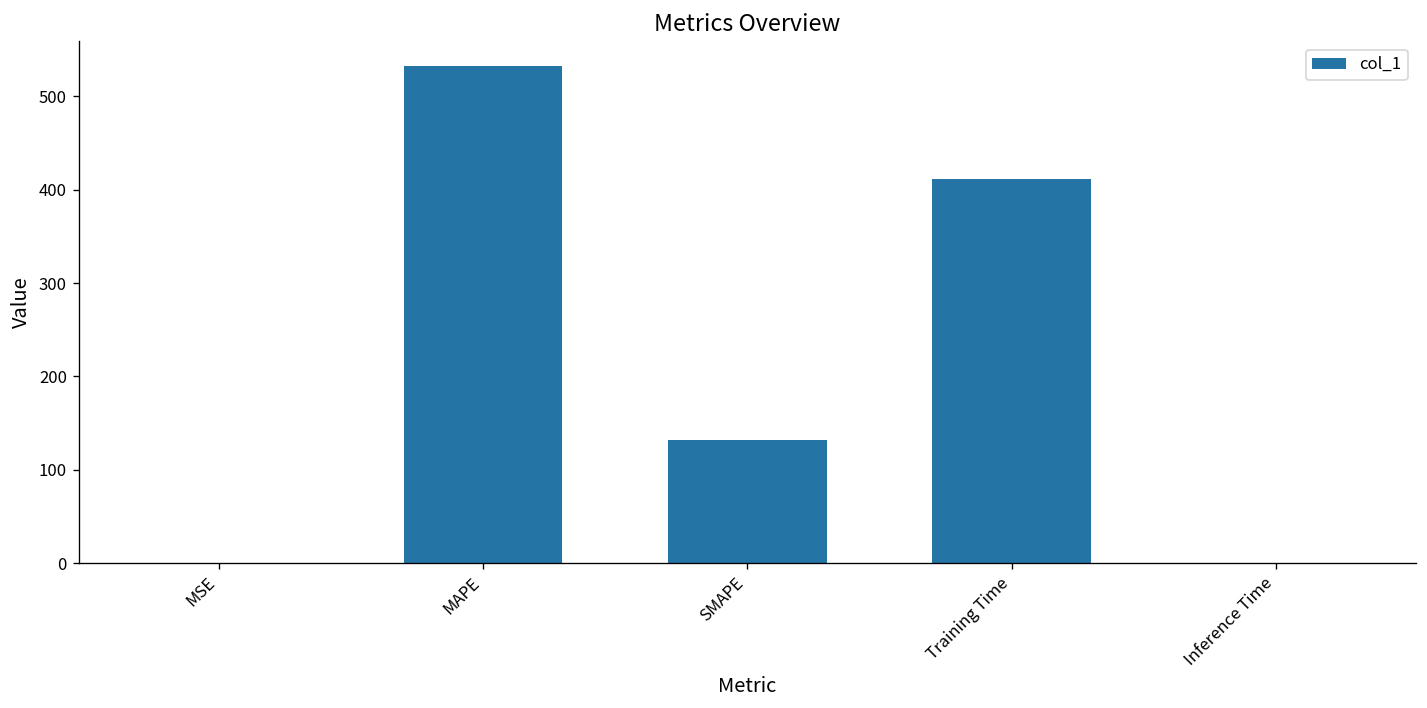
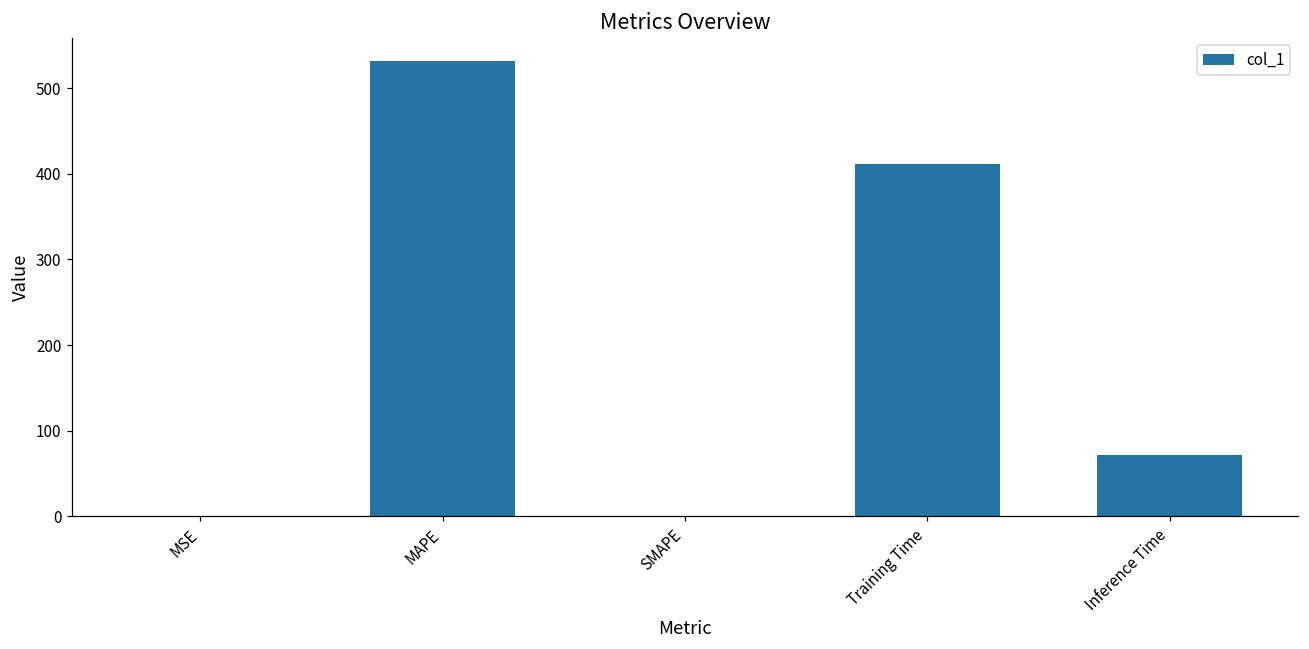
SMAPE: 130 -> 0
Inference Time: 0 -> 70
